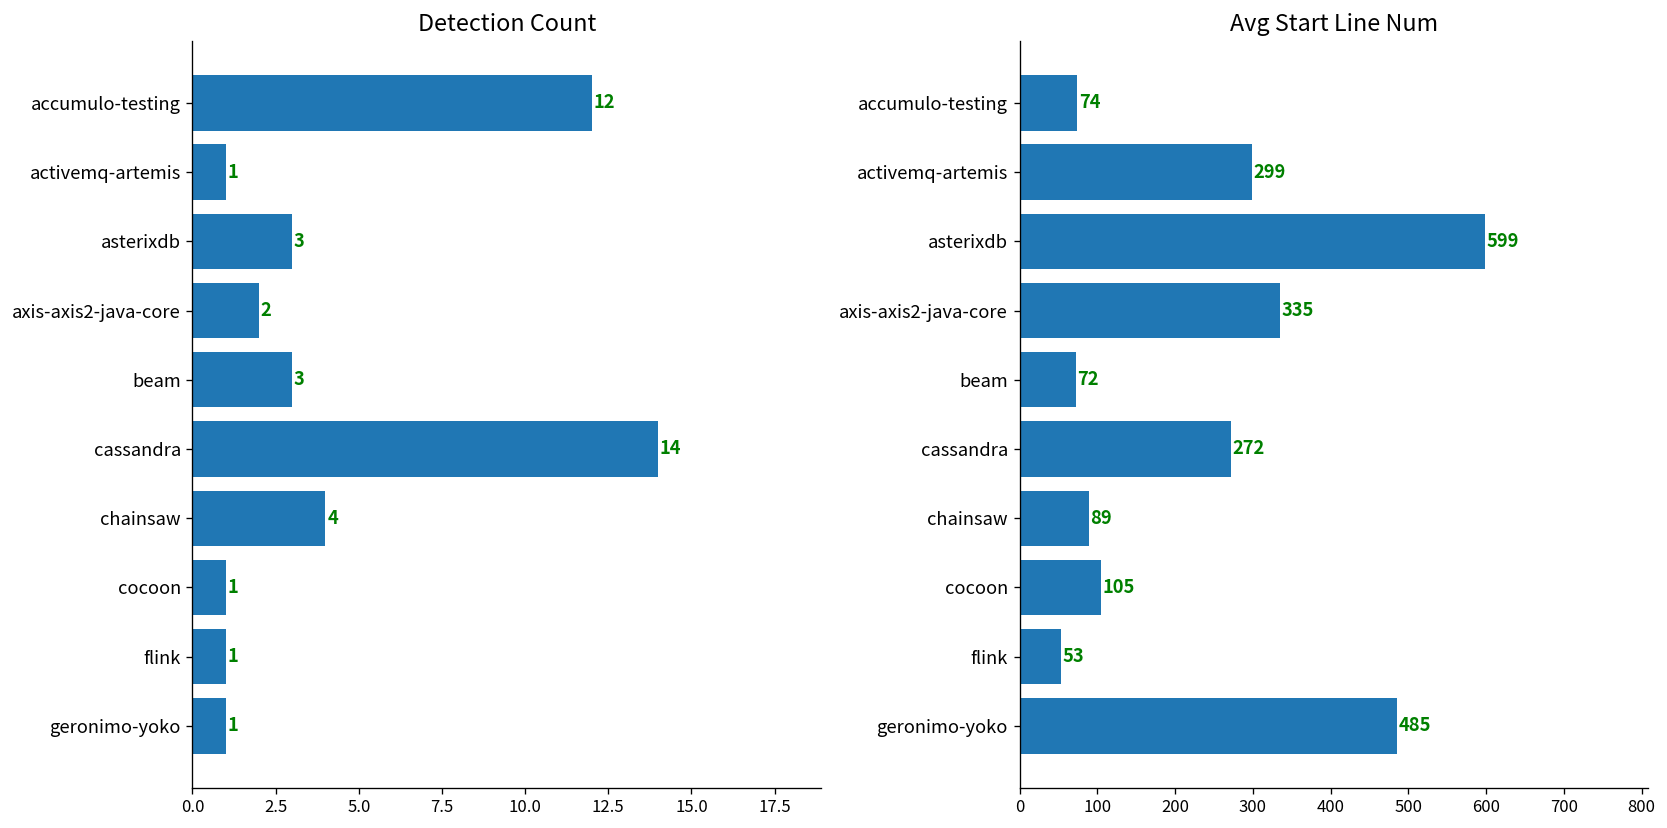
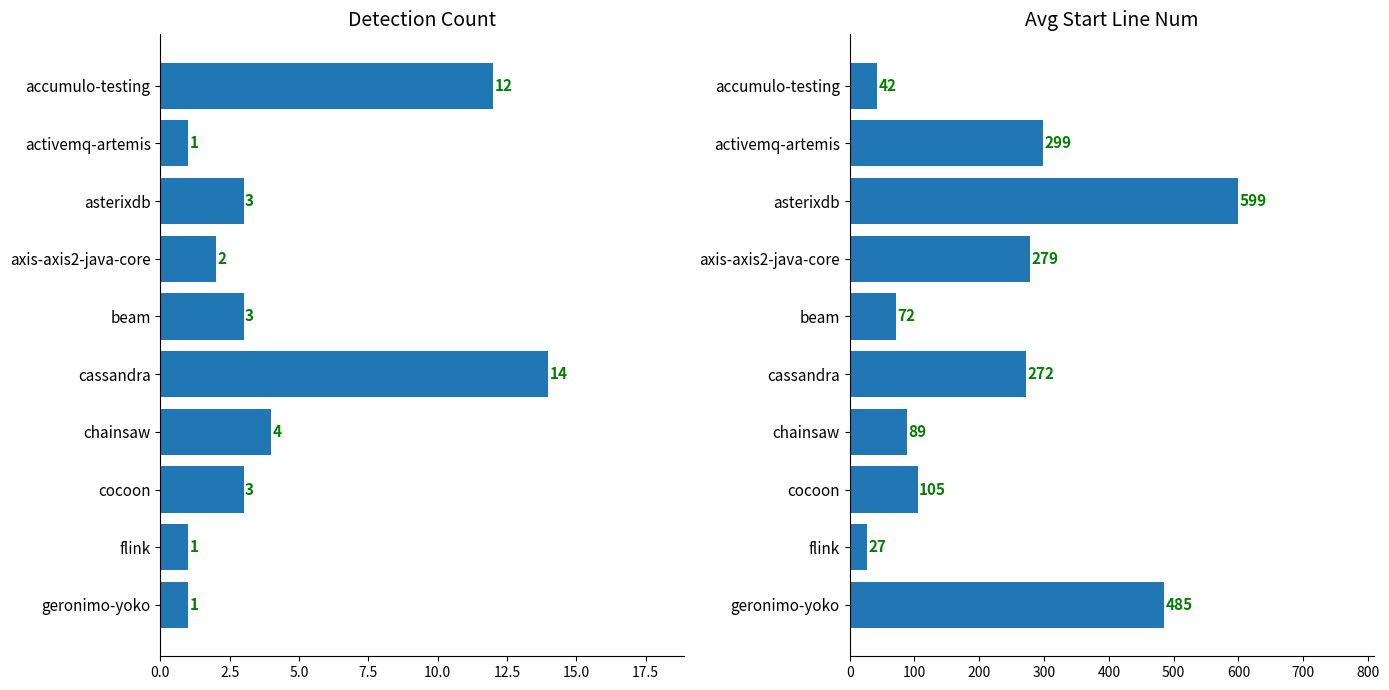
Detection Count, cocoon: 1 -> 3
Avg Start Line Num, accumulo-testing: 74 -> 42
Avg Start Line Num, axis-axis2-java-core: 335 -> 279
Avg Start Line Num, flink: 53 -> 27
